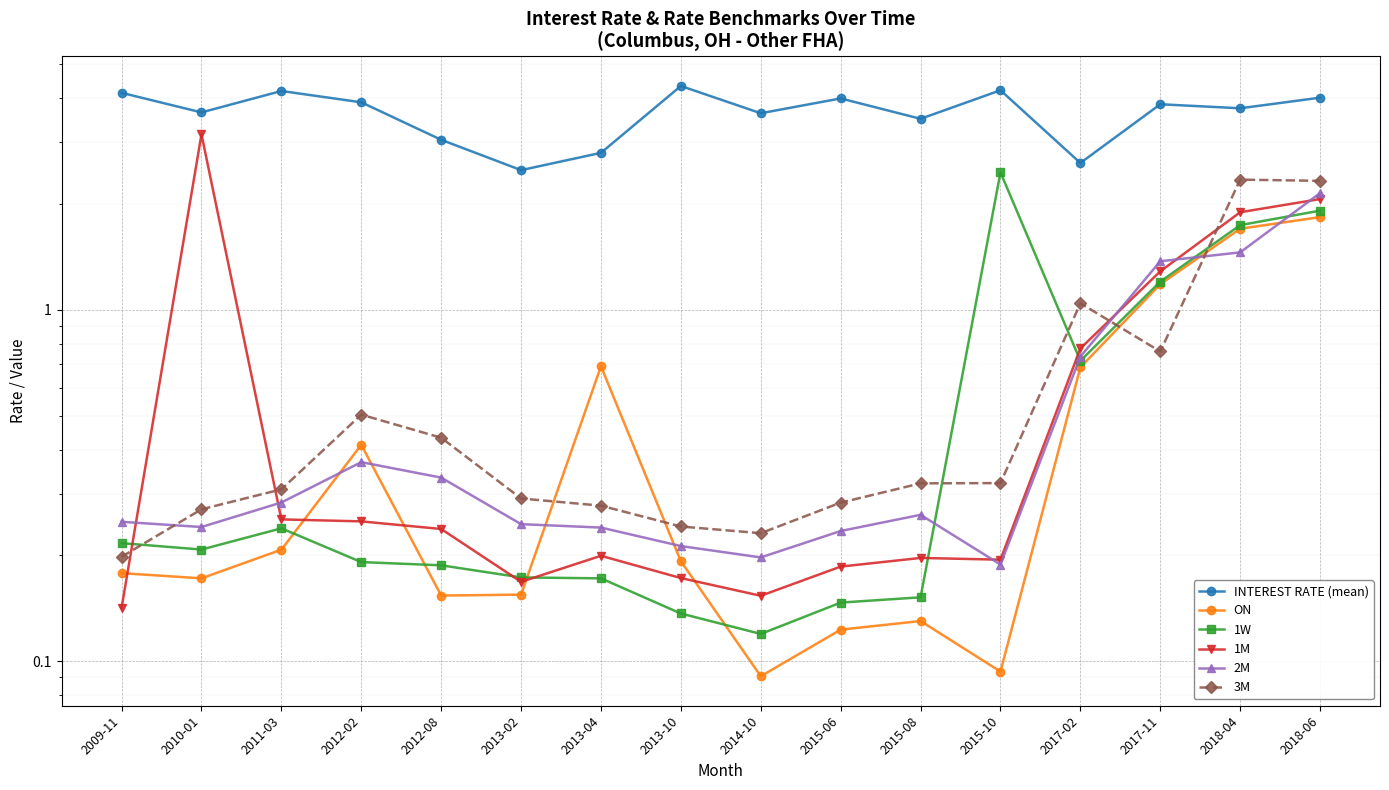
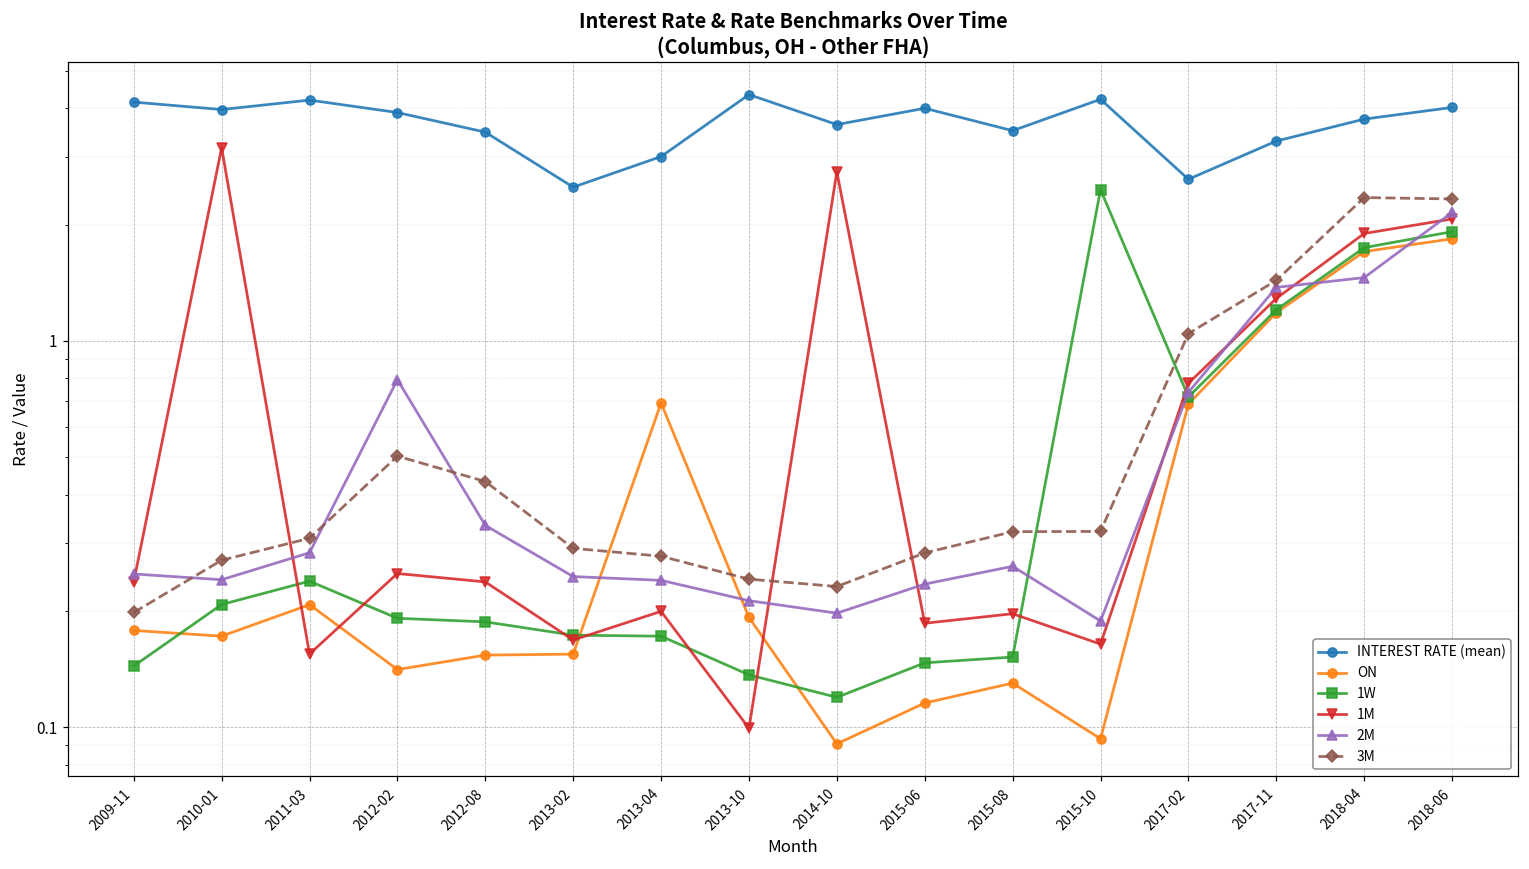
1W, 2009-11: 0.22 -> 0.144
1M, 2009-11: 0.142 -> 0.24
INTEREST RATE (mean), 2010-01: 3.7 -> 4.0
1M, 2011-03: 0.25 -> 0.15
ON, 2012-02: 0.41 -> 0.141
2M, 2012-02: 0.37 -> 0.79
INTEREST RATE (mean), 2012-08: 3.1 -> 3.5
INTEREST RATE (mean), 2013-04: 2.8 -> 3.0
1M, 2013-10: 0.17 -> 0.099
1M, 2014-10: 0.15 -> 2.7
ON, 2015-06: 0.123 -> 0.116
1M, 2015-10: 0.19 -> 0.16
INTEREST RATE (mean), 2017-11: 3.9 -> 3.3
3M, 2017-11: 0.76 -> 1.43
